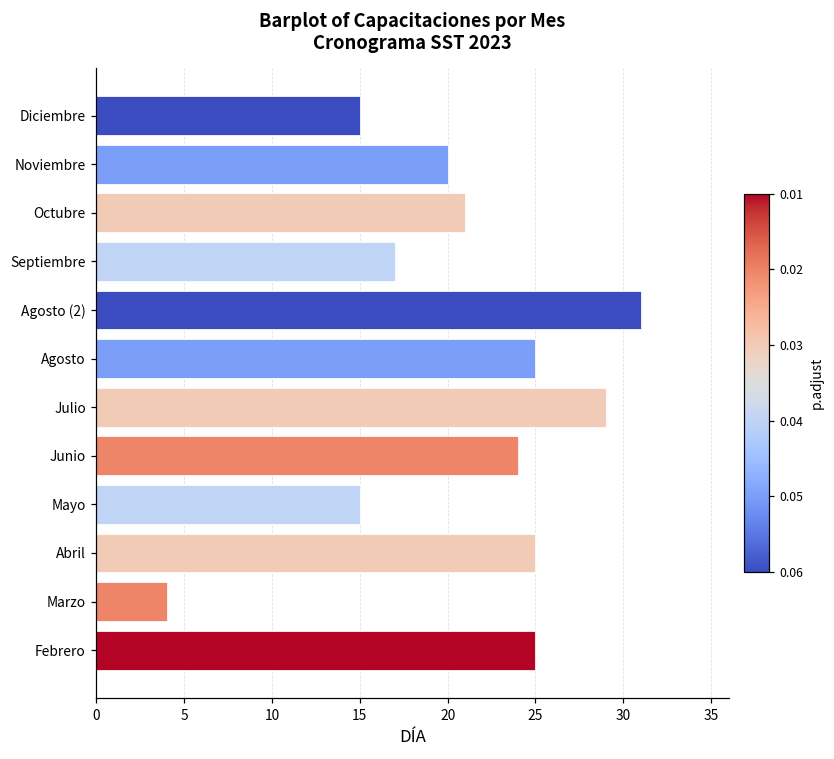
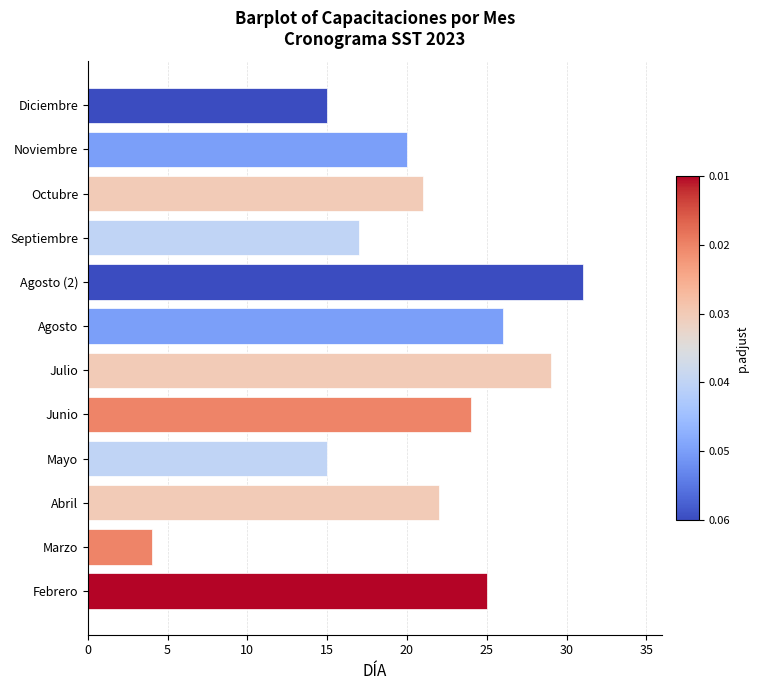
Agosto: 25 -> 26
Abril: 25 -> 22
